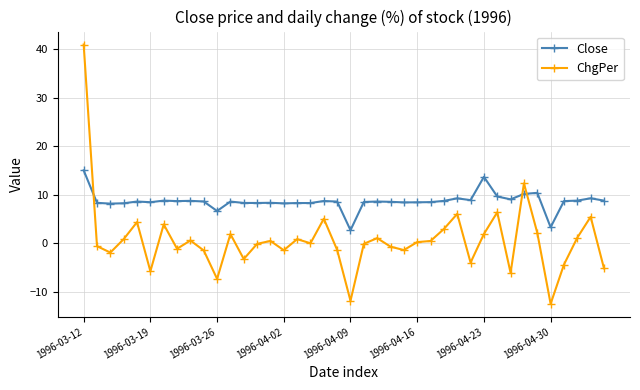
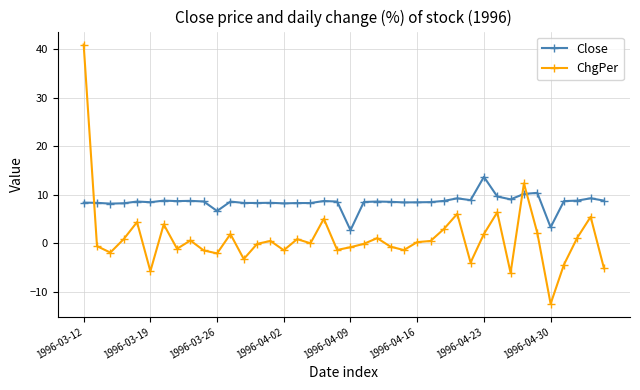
Close, 1996-03-12: 15 -> 8
ChgPer, 1996-03-26: -7 -> -2
ChgPer, 1996-04-09: -12 -> -1
